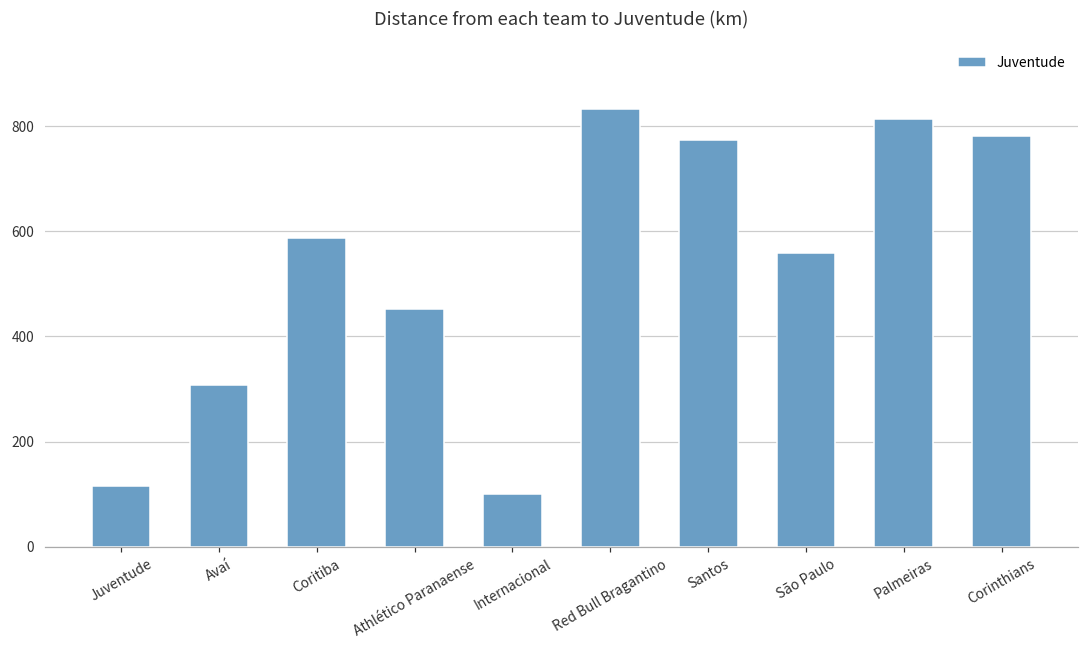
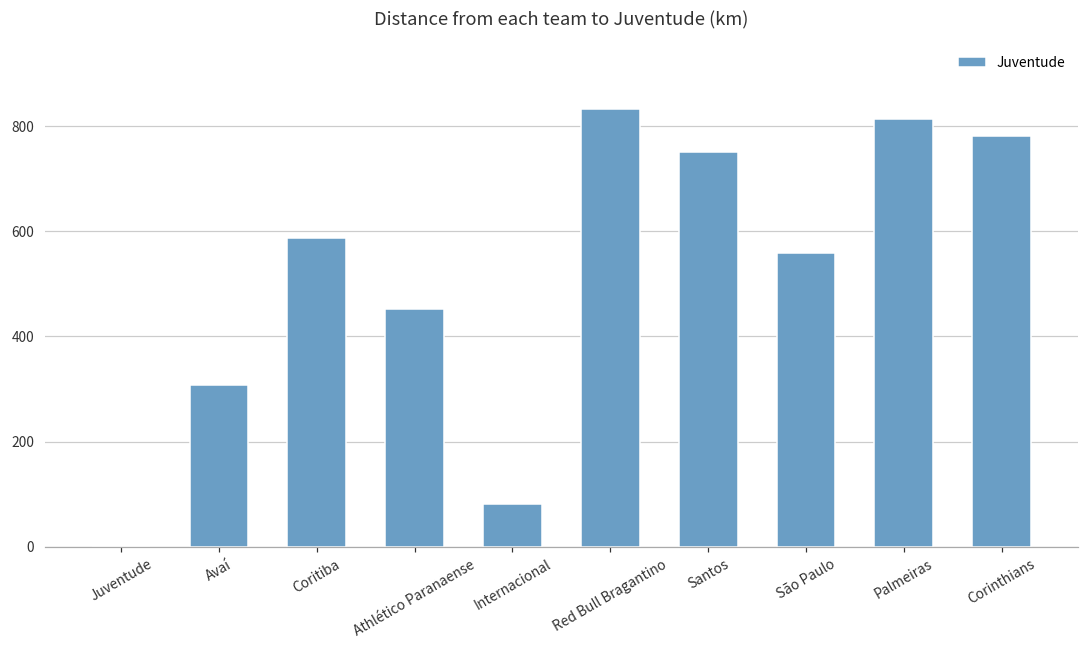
Juventude: 120 -> 0
Internacional: 100 -> 80
Santos: 770 -> 750
